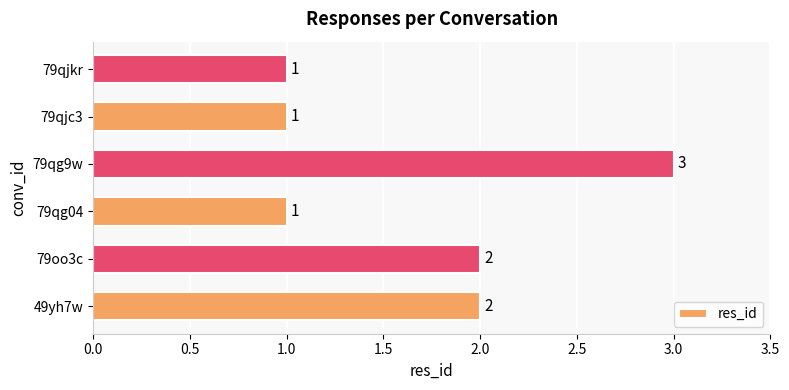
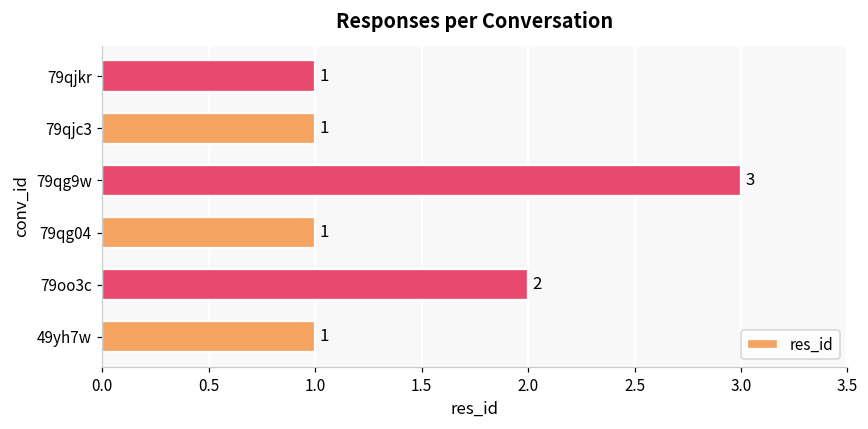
49yh7w: 2 -> 1
